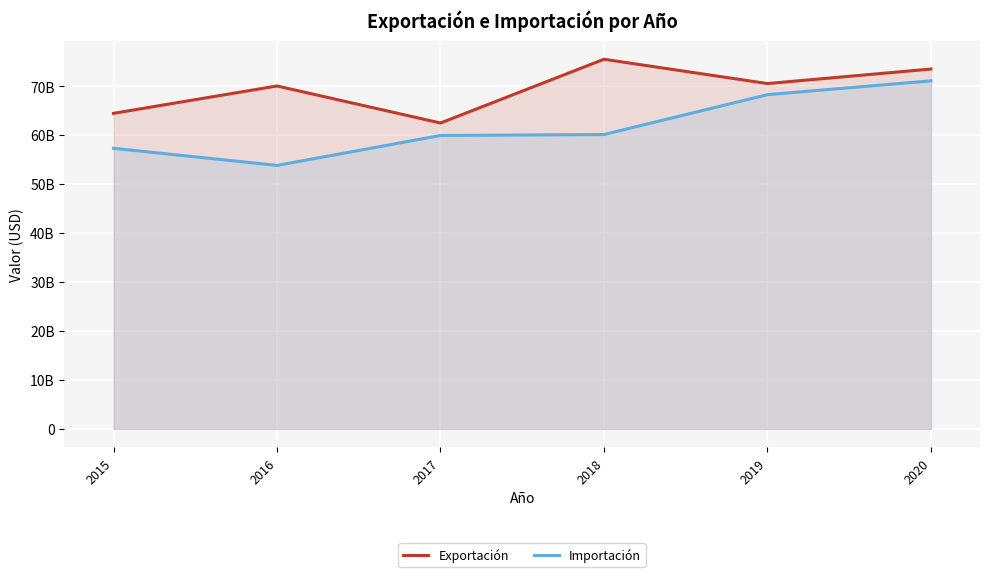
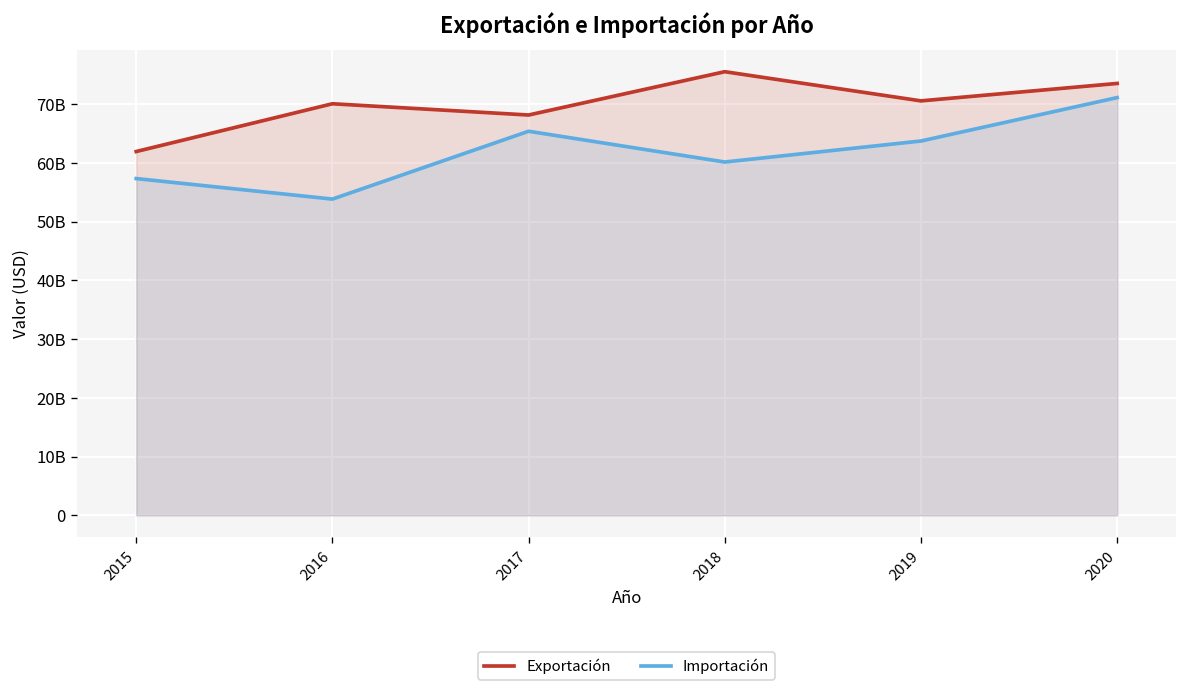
Exportación, 2015: 64000000000 -> 62000000000
Exportación, 2017: 62000000000 -> 68000000000
Importación, 2017: 60000000000 -> 65000000000
Importación, 2019: 68000000000 -> 64000000000
